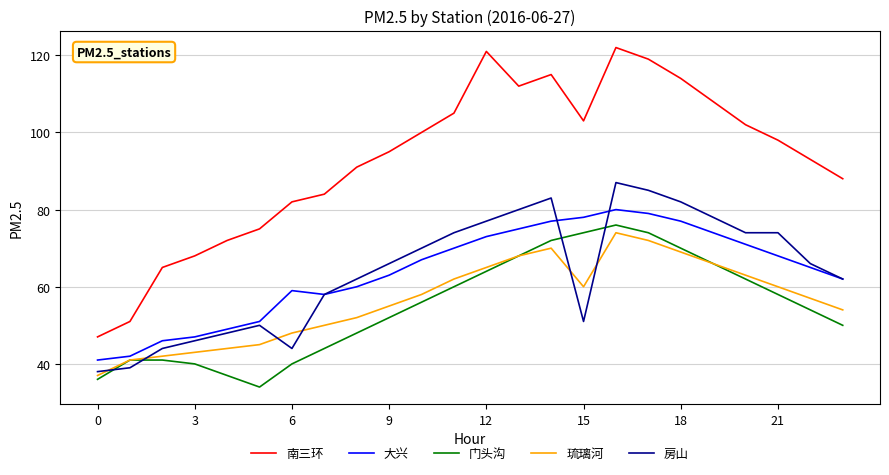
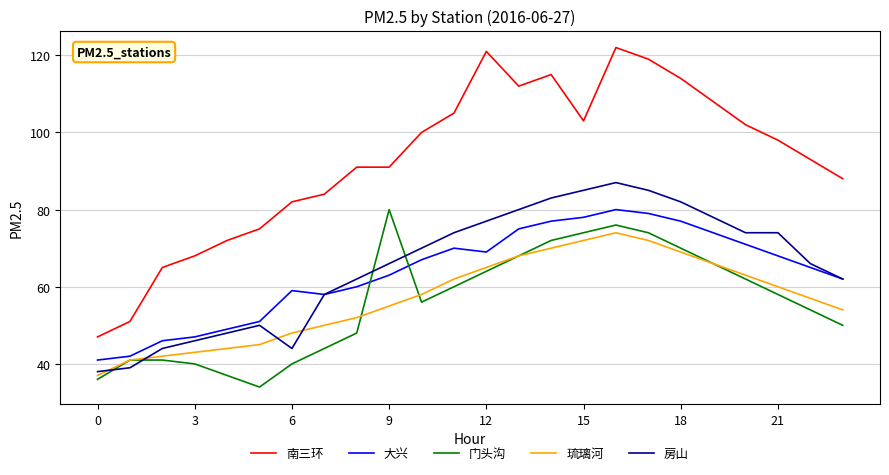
南三环, 9: 95 -> 91
门头沟, 9: 52 -> 80
大兴, 12: 73 -> 69
琉璃河, 15: 60 -> 72
房山, 15: 51 -> 85
